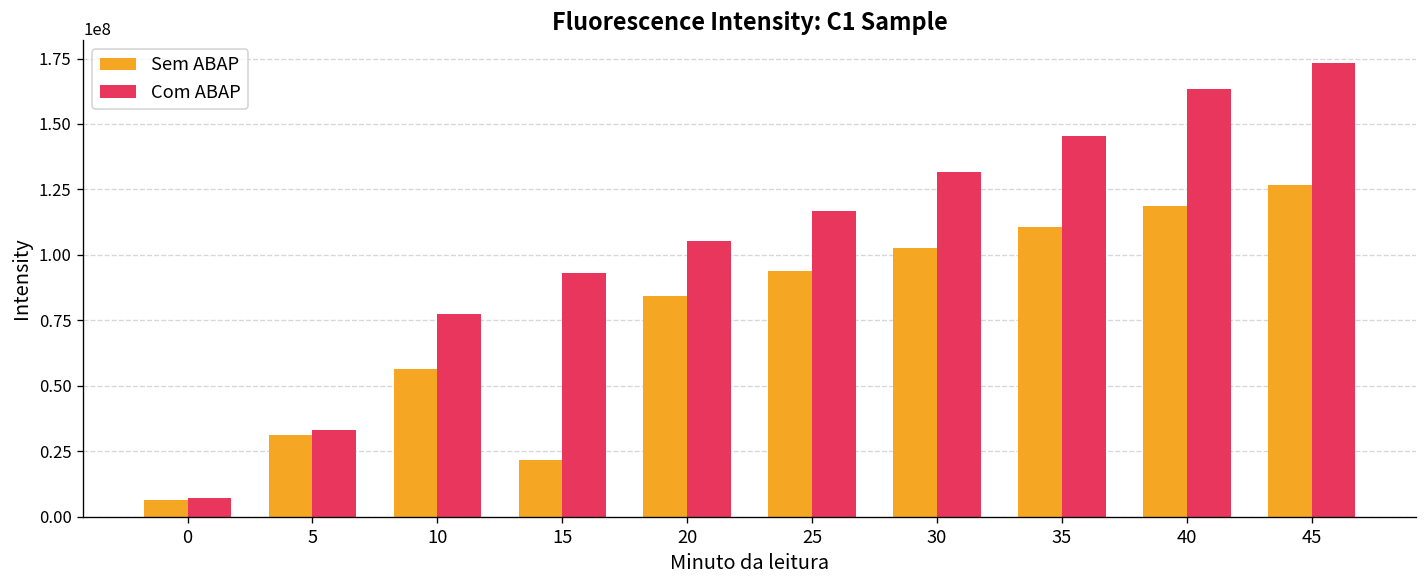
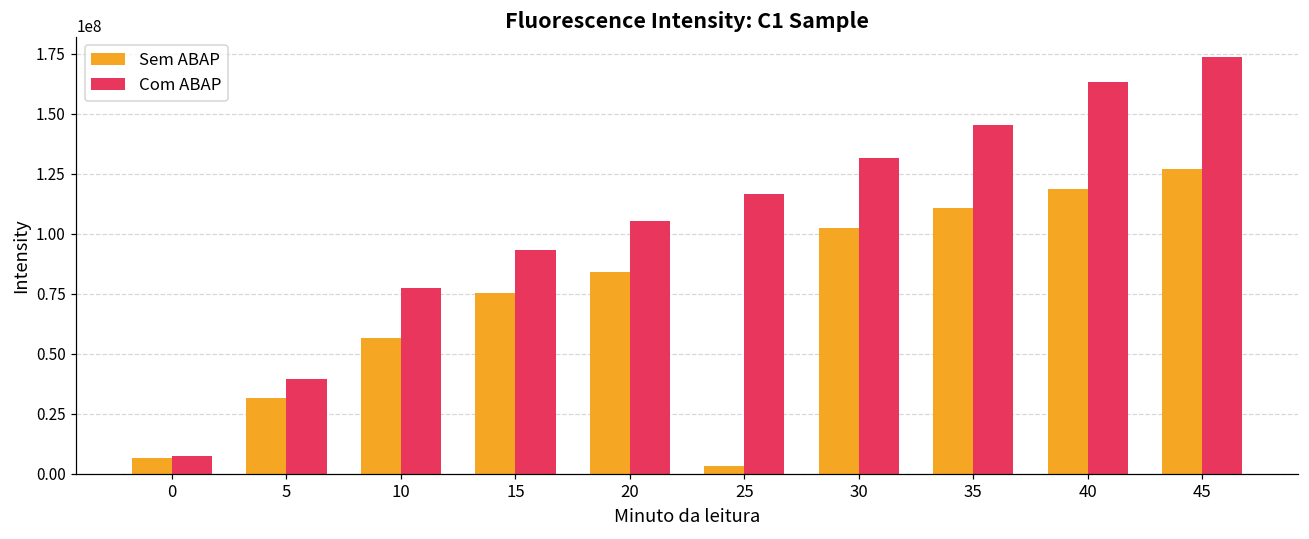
Com ABAP, 5: 33000000 -> 40000000
Sem ABAP, 15: 22000000 -> 75000000
Sem ABAP, 25: 94000000 -> 3000000
